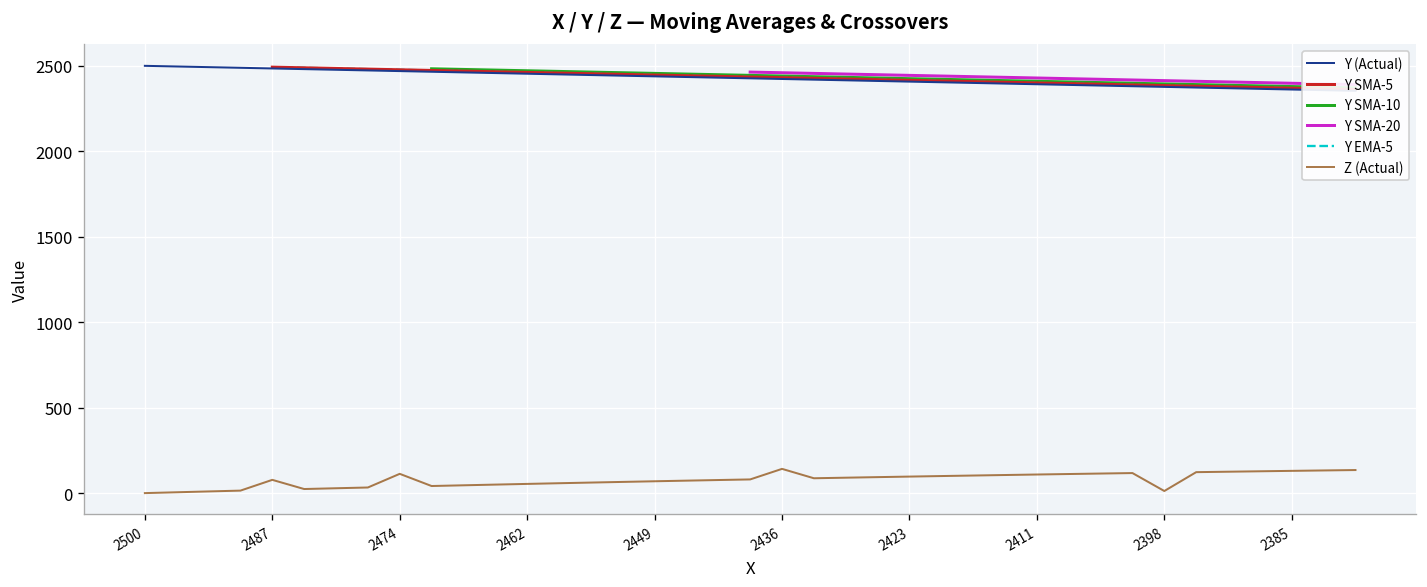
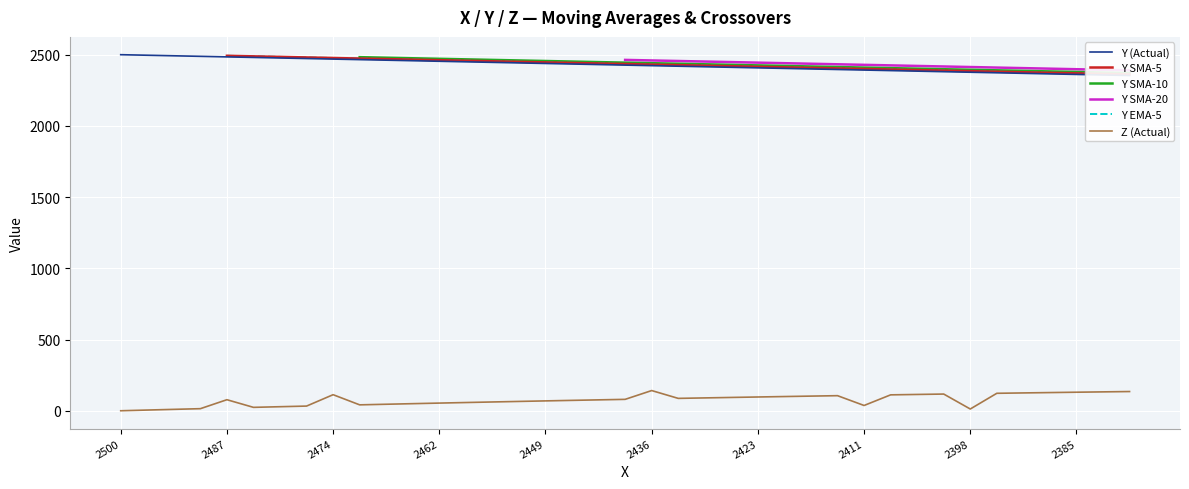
Z (Actual), 2411: 110 -> 40
